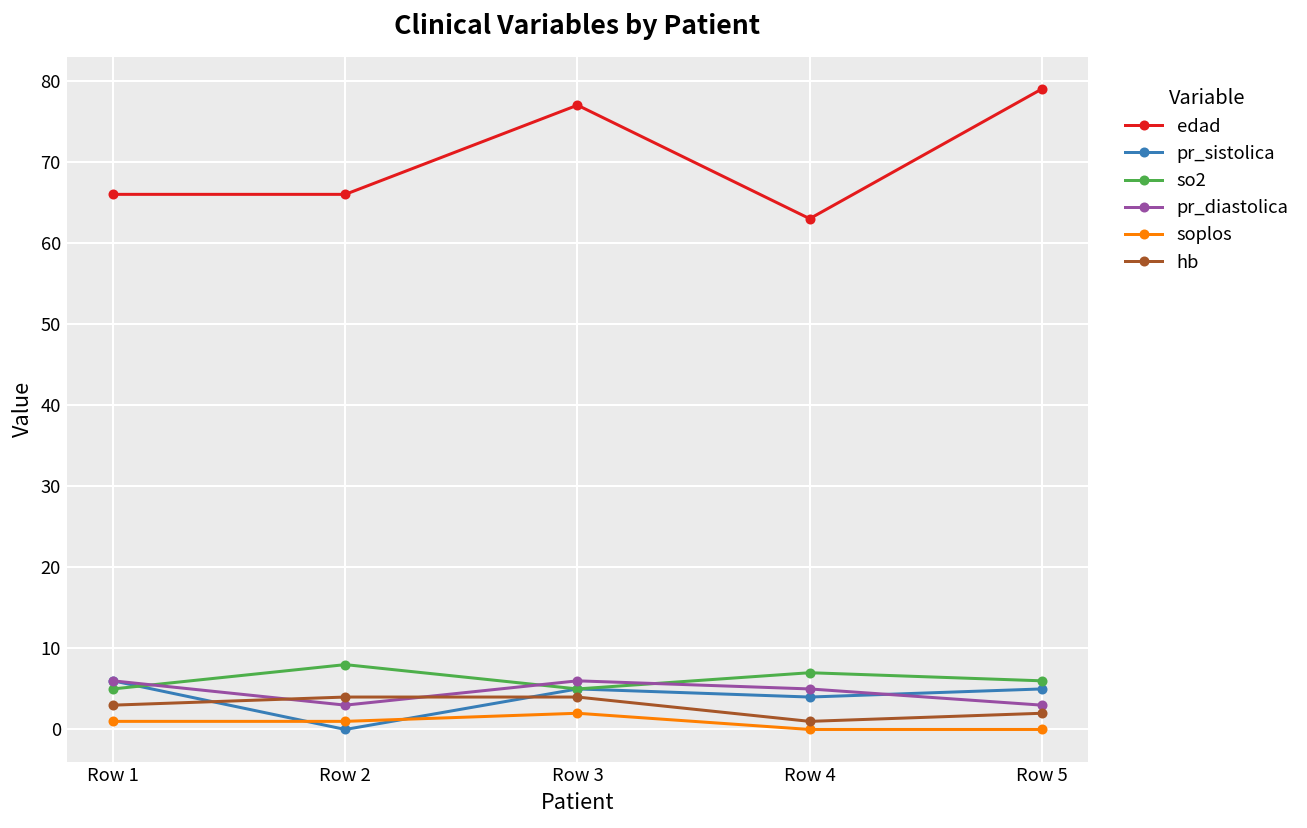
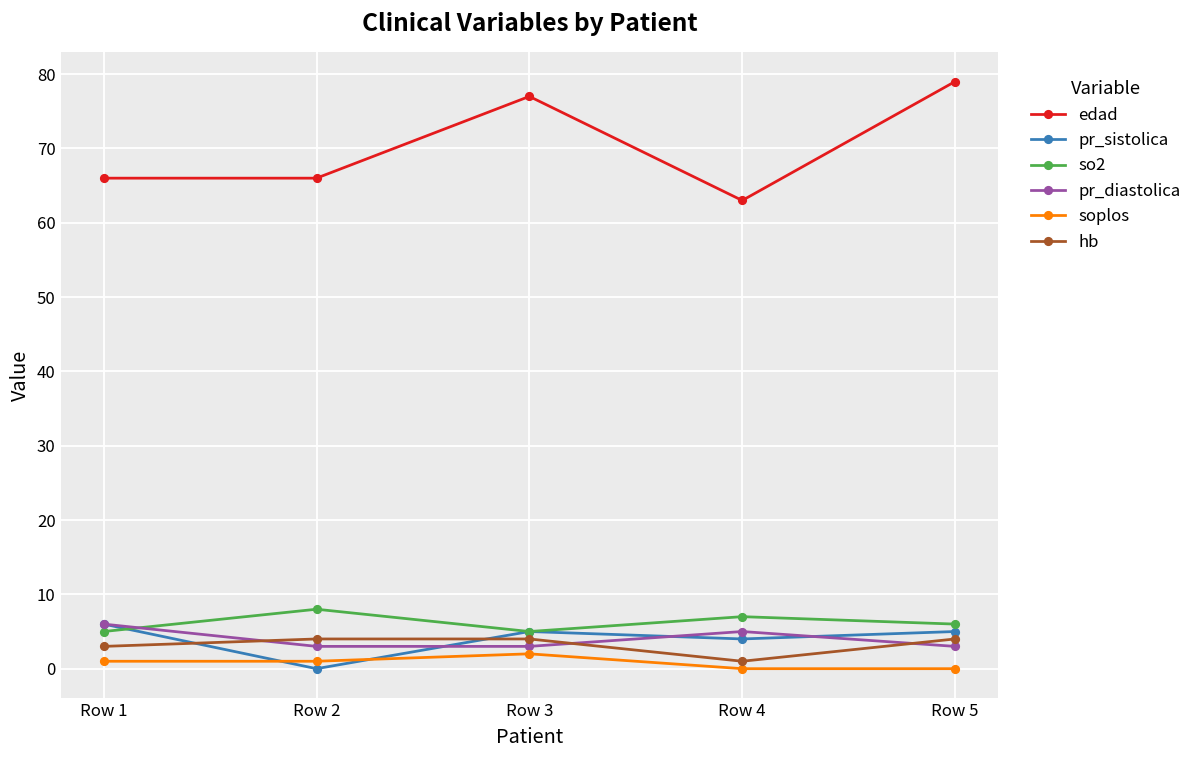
pr_diastolica, Row 3: 6 -> 3
hb, Row 5: 2 -> 4
